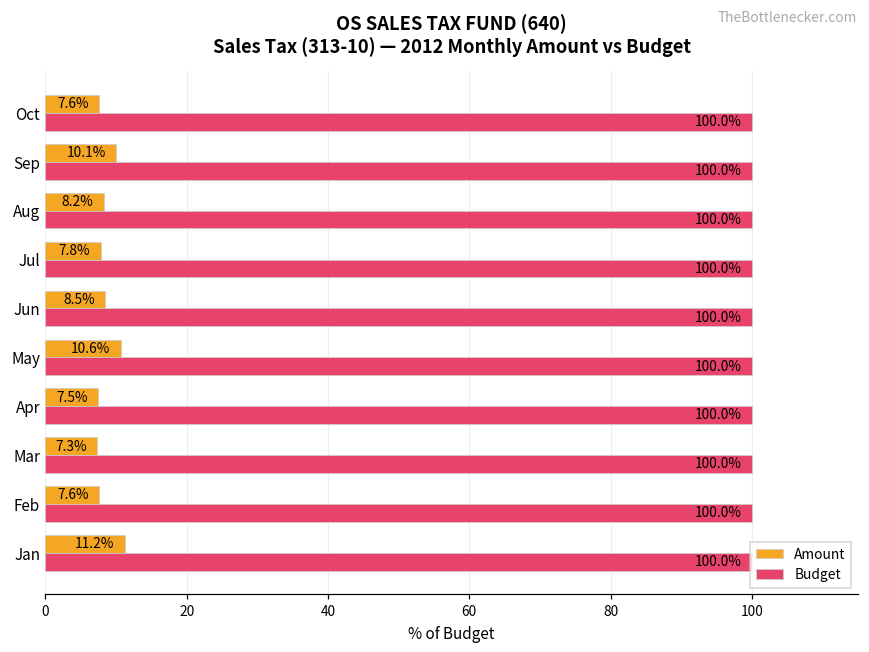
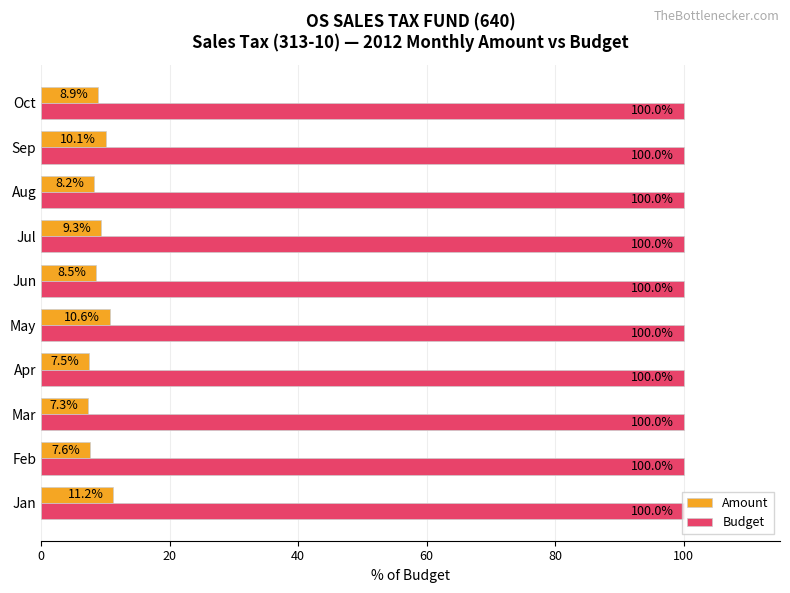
Amount, Oct: 7.6% -> 8.9%
Amount, Jul: 7.8% -> 9.3%
